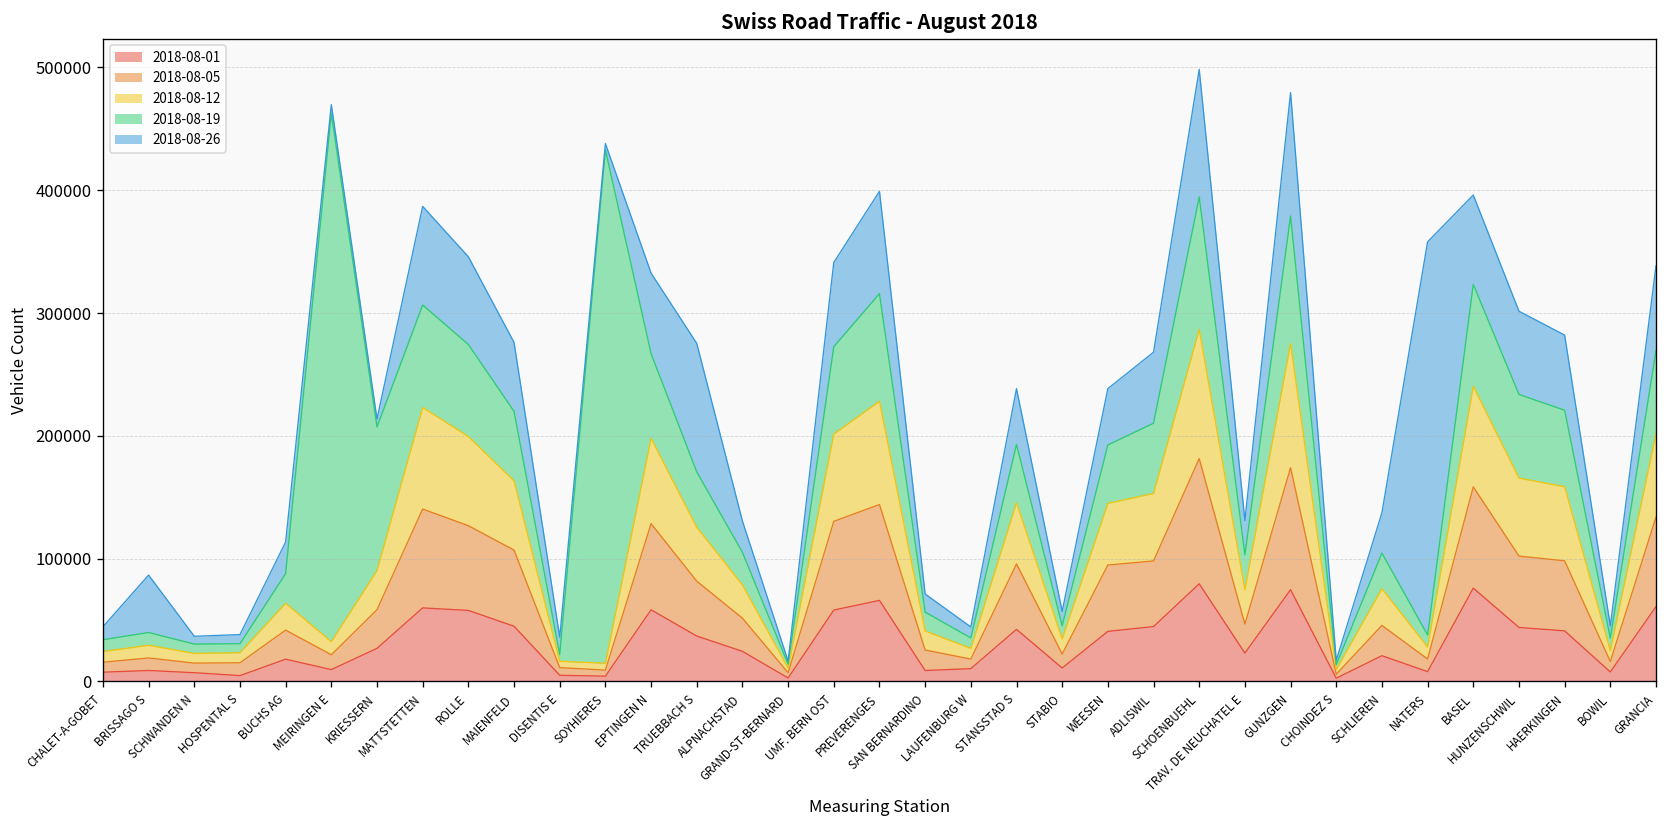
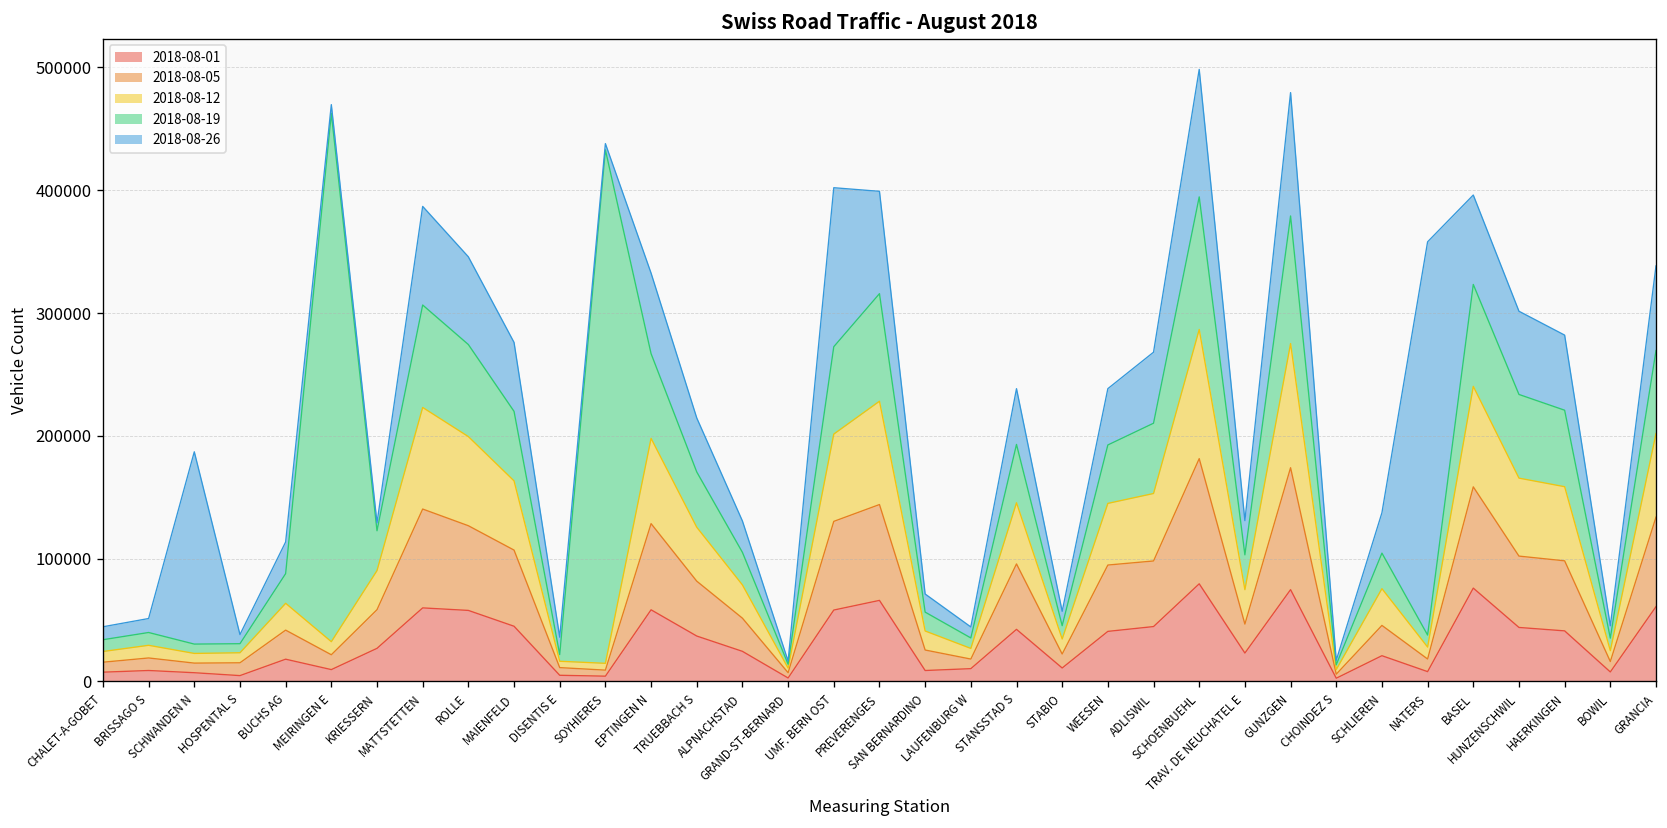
2018-08-26, BRISSAGO S: 47000 -> 11000
2018-08-26, SCHWANDEN N: 6000 -> 157000
2018-08-19, KRIESSERN: 117000 -> 32000
2018-08-26, TRUEBBACH S: 105000 -> 44000
2018-08-26, UMF. BERN OST: 69000 -> 129000
